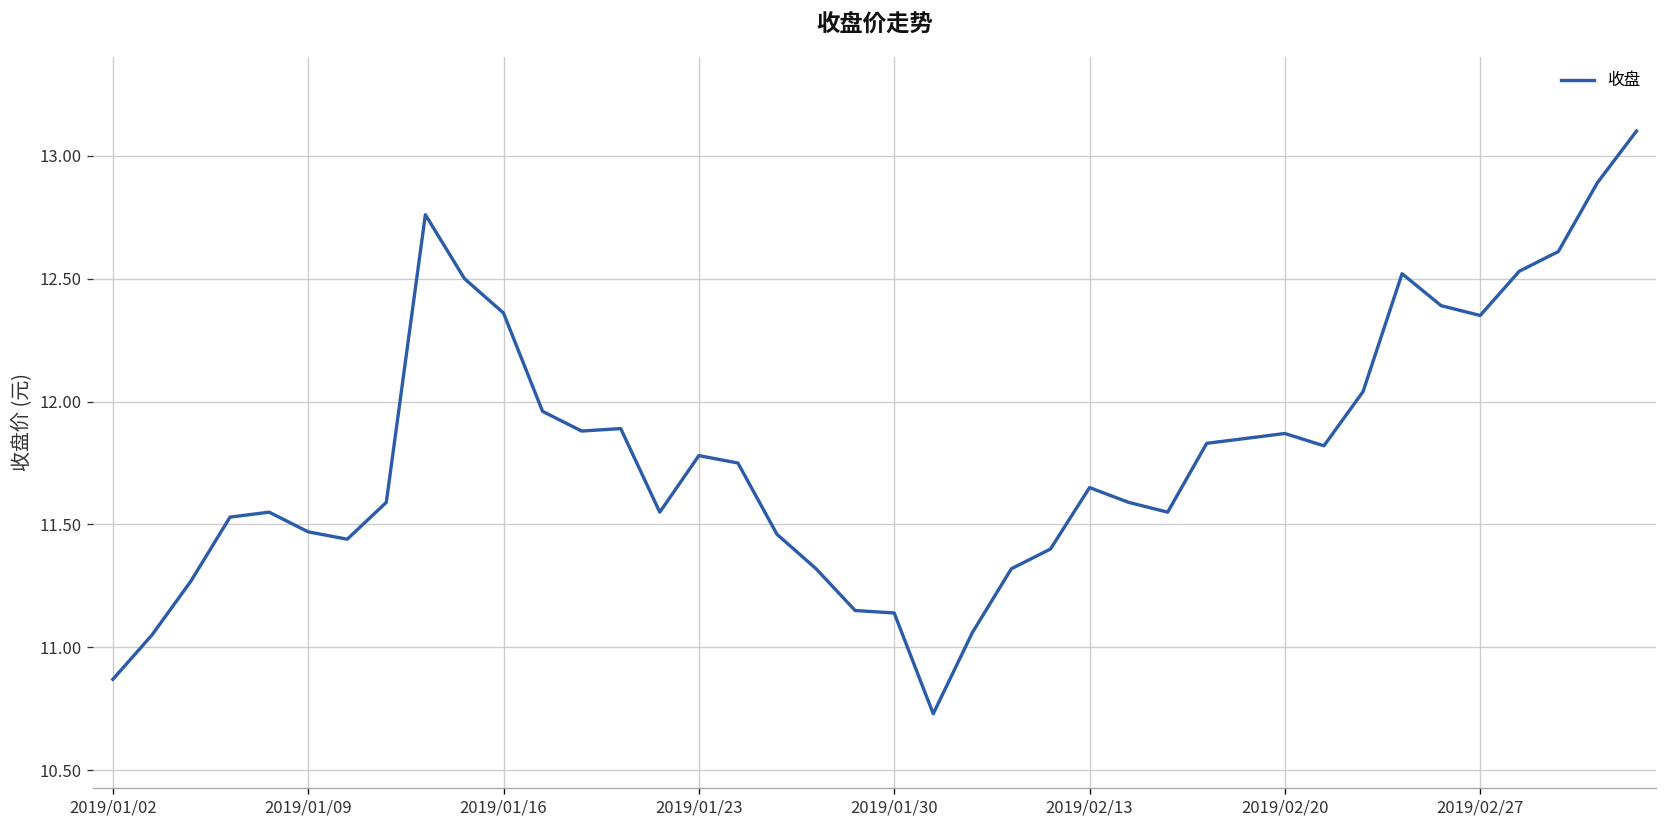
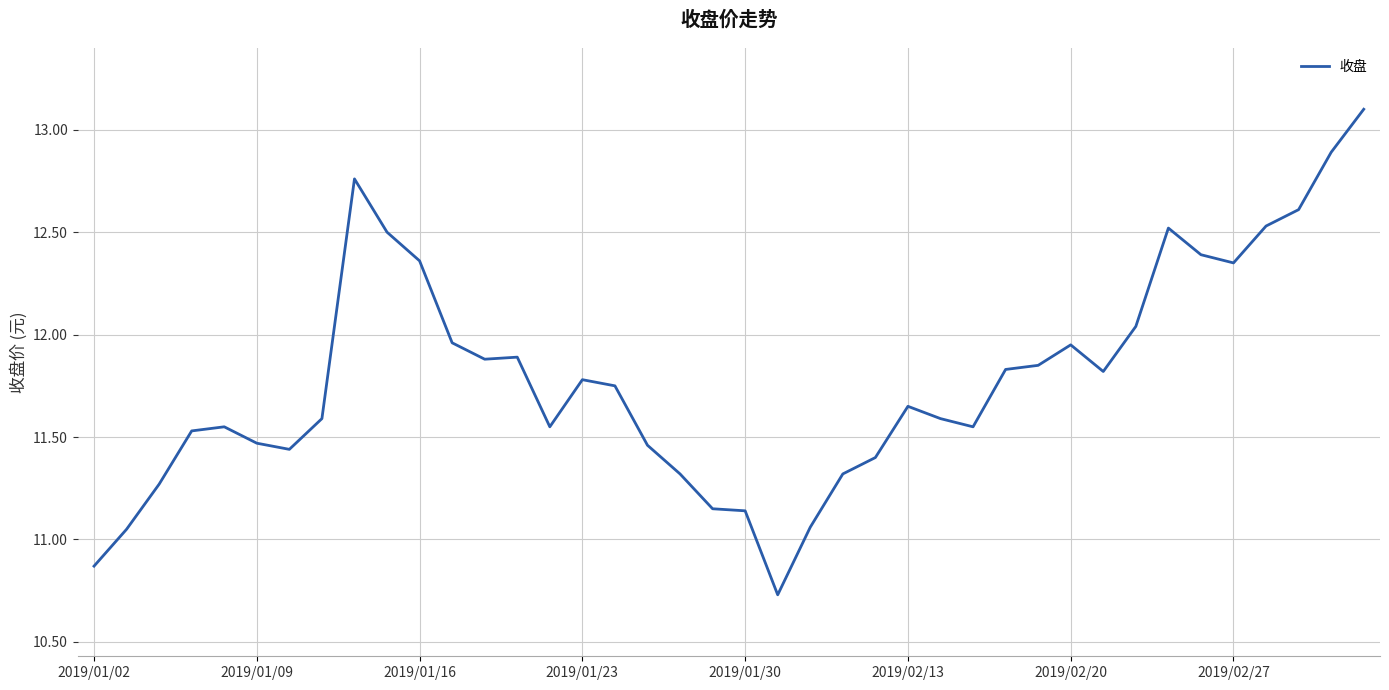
2019/02/20: 11.87 -> 11.95
